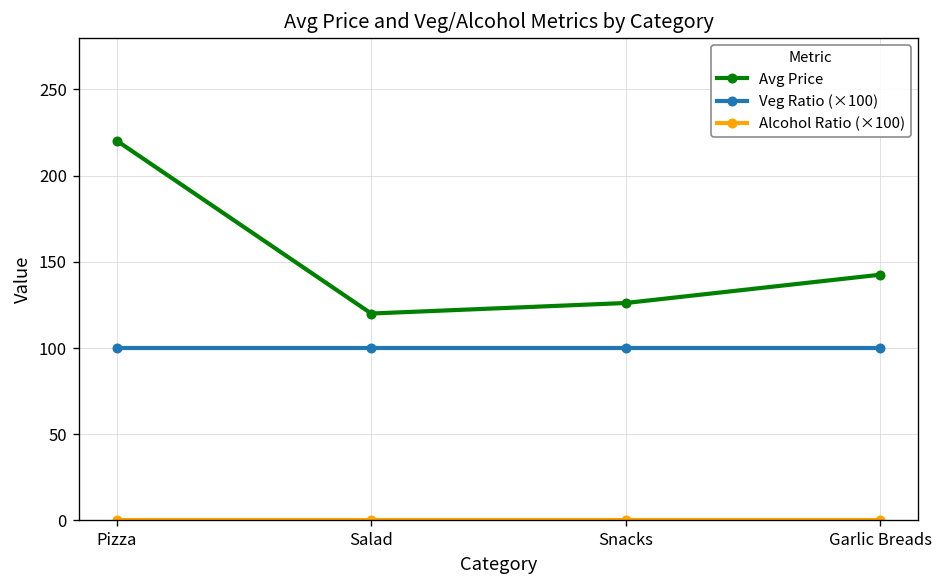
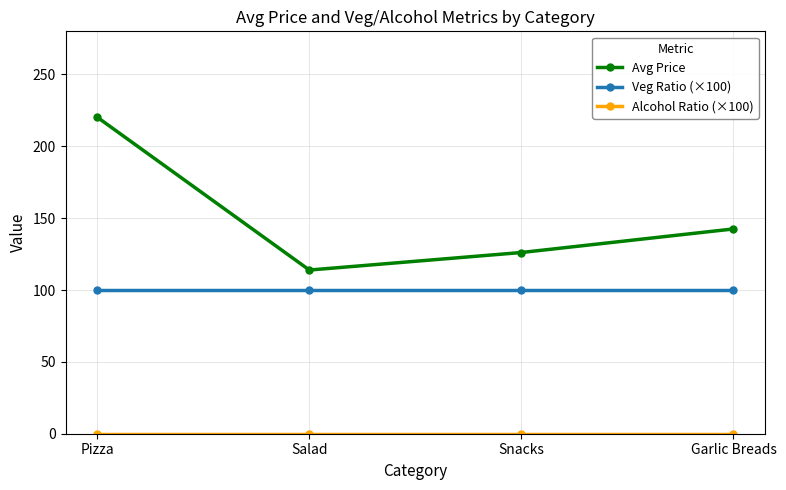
Avg Price, Salad: 120 -> 114
